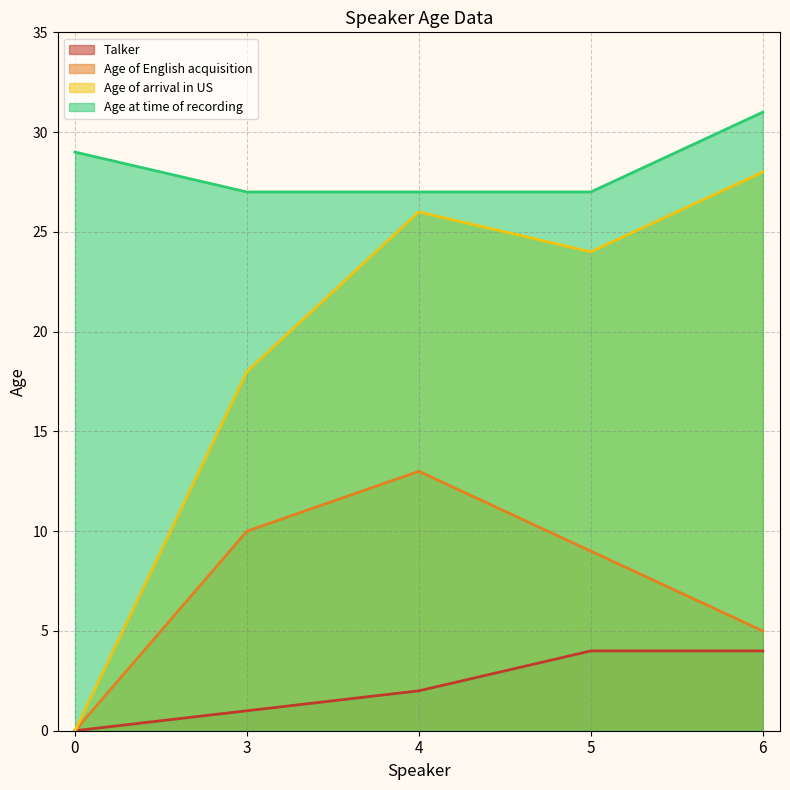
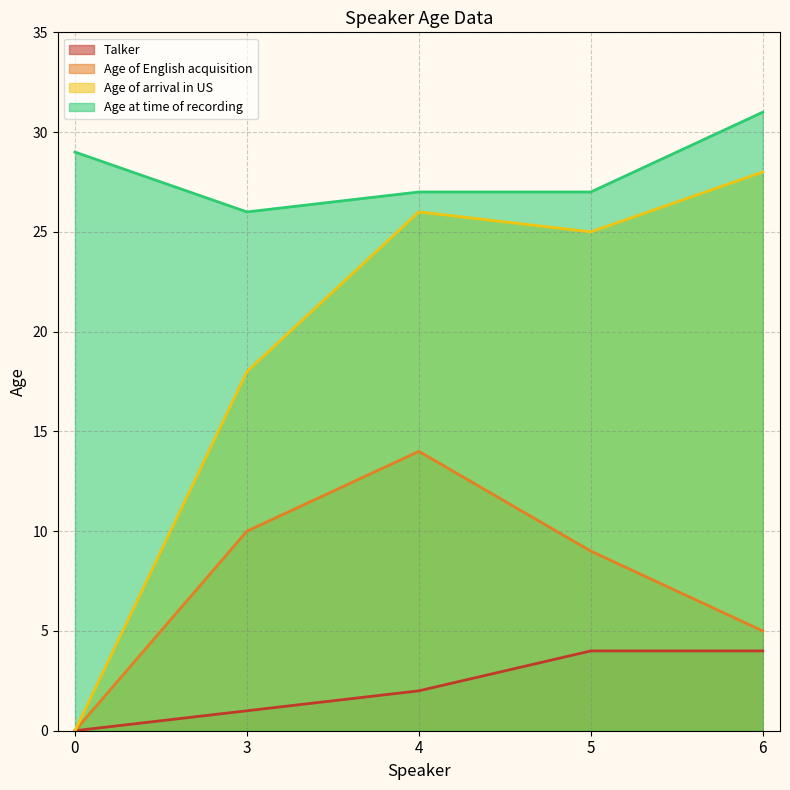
Age at time of recording, 3: 27 -> 26
Age of English acquisition, 4: 13 -> 14
Age of arrival in US, 5: 24 -> 25
